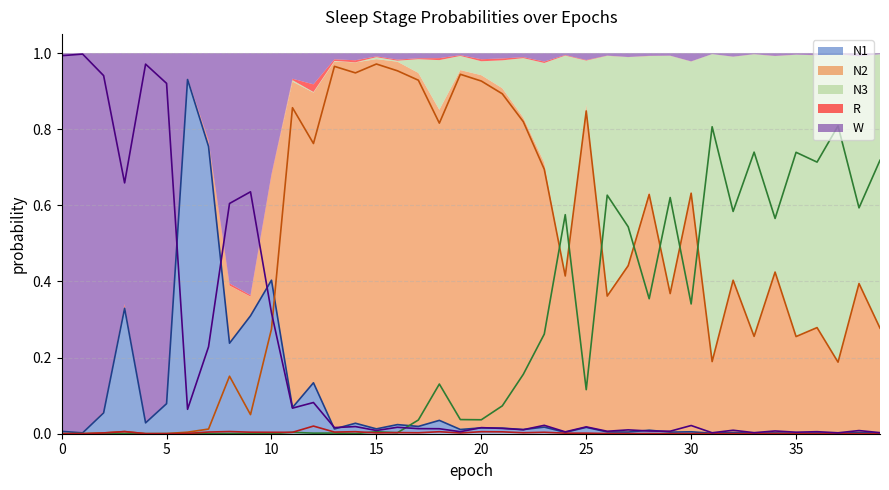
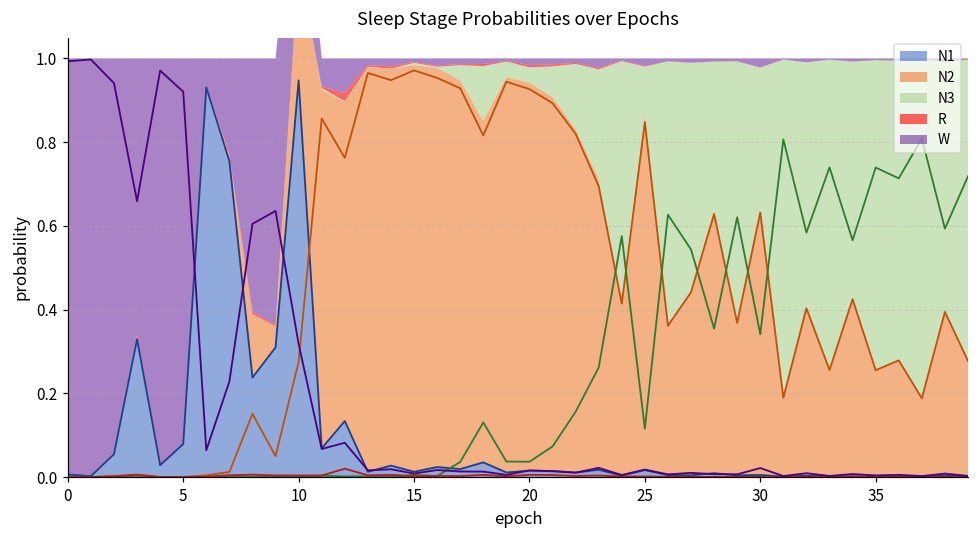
N1, 10: 0.40 -> 0.95
